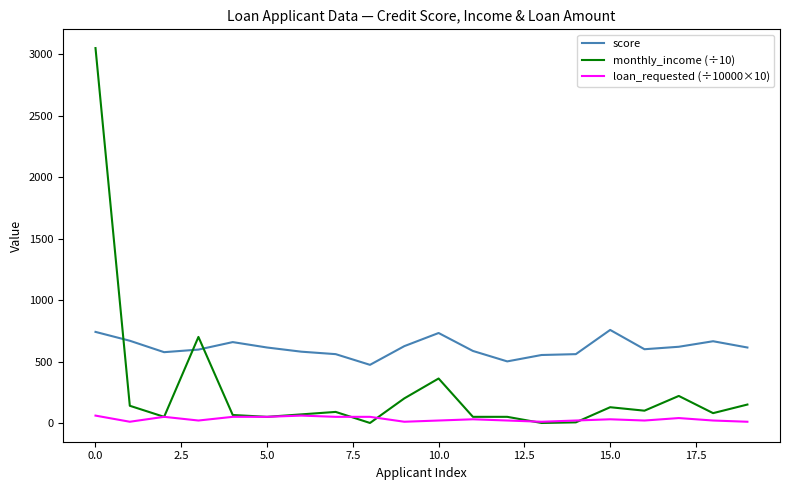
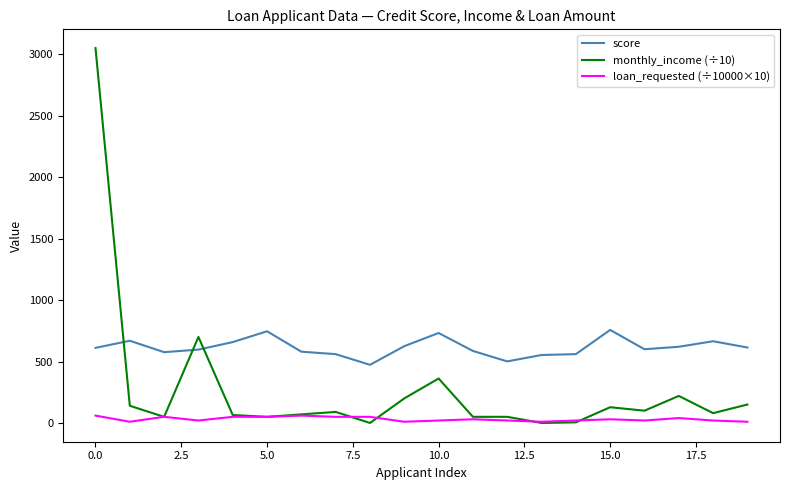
score, 0.0: 740 -> 610
score, 5.0: 610 -> 750
